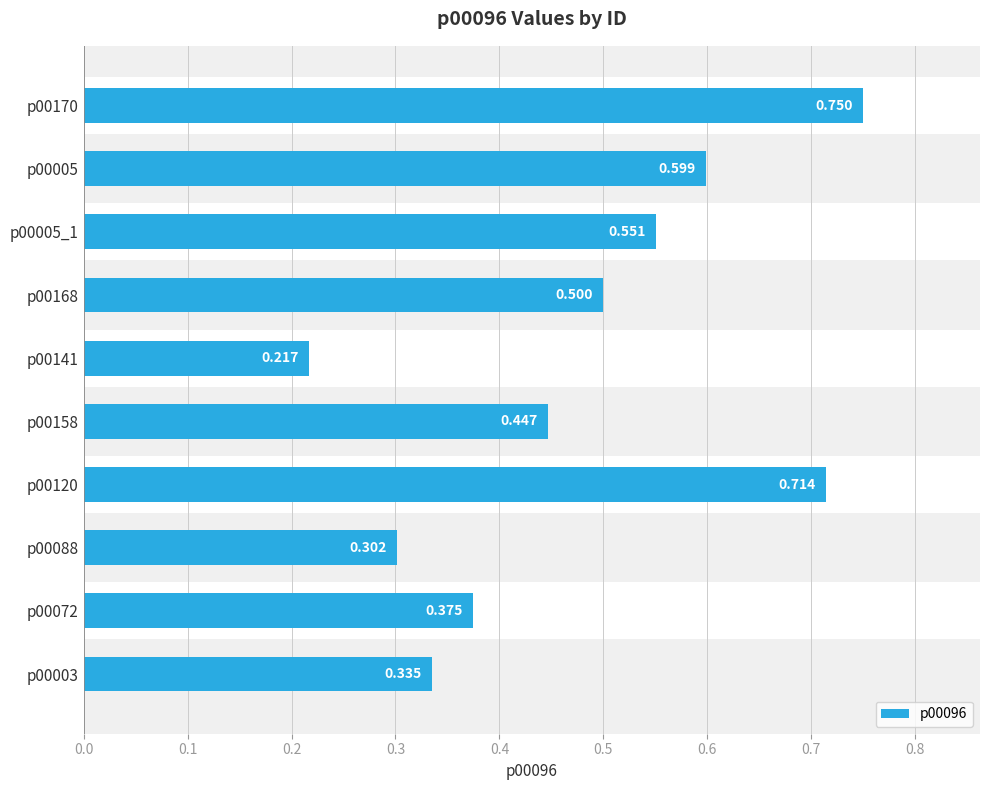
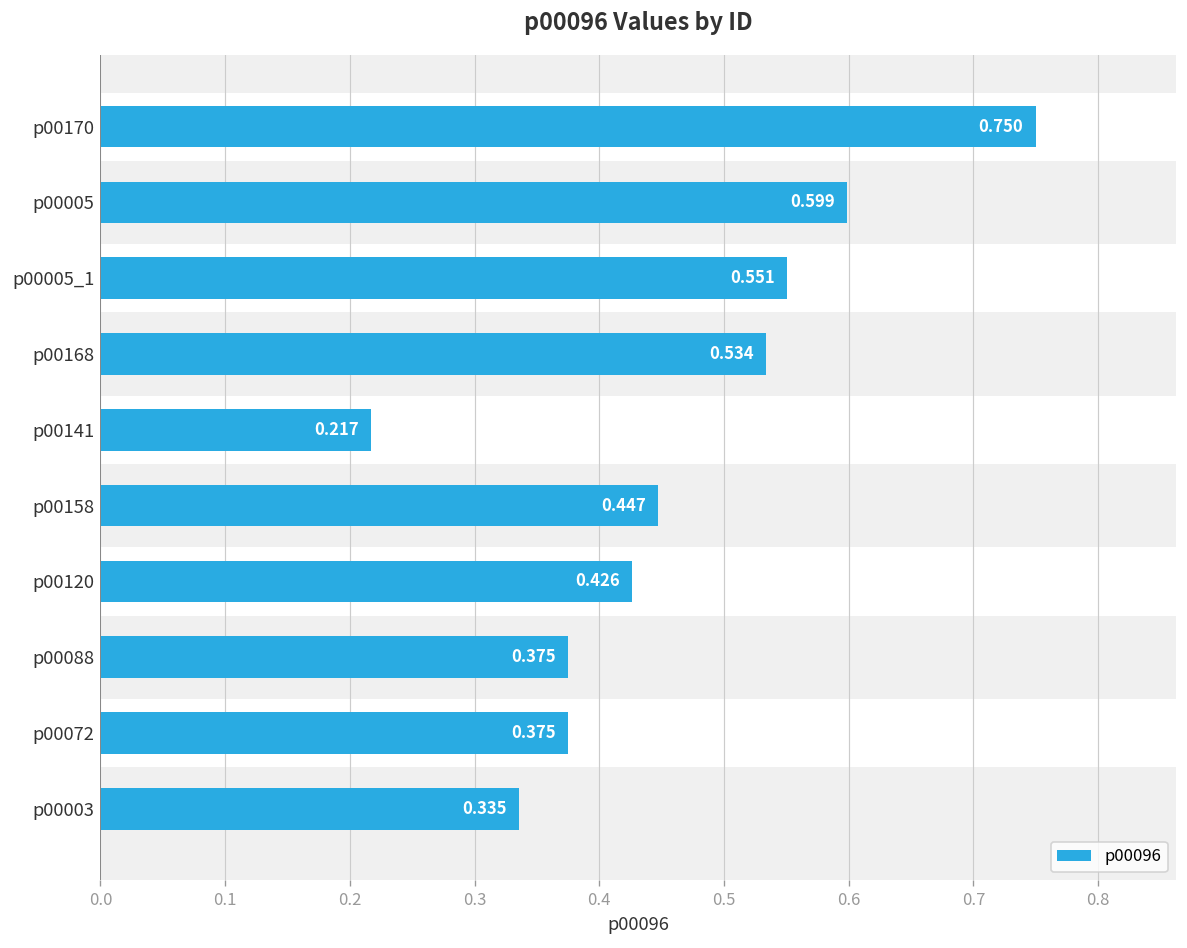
p00096, p00168: 0.500 -> 0.534
p00096, p00120: 0.714 -> 0.426
p00096, p00088: 0.302 -> 0.375
